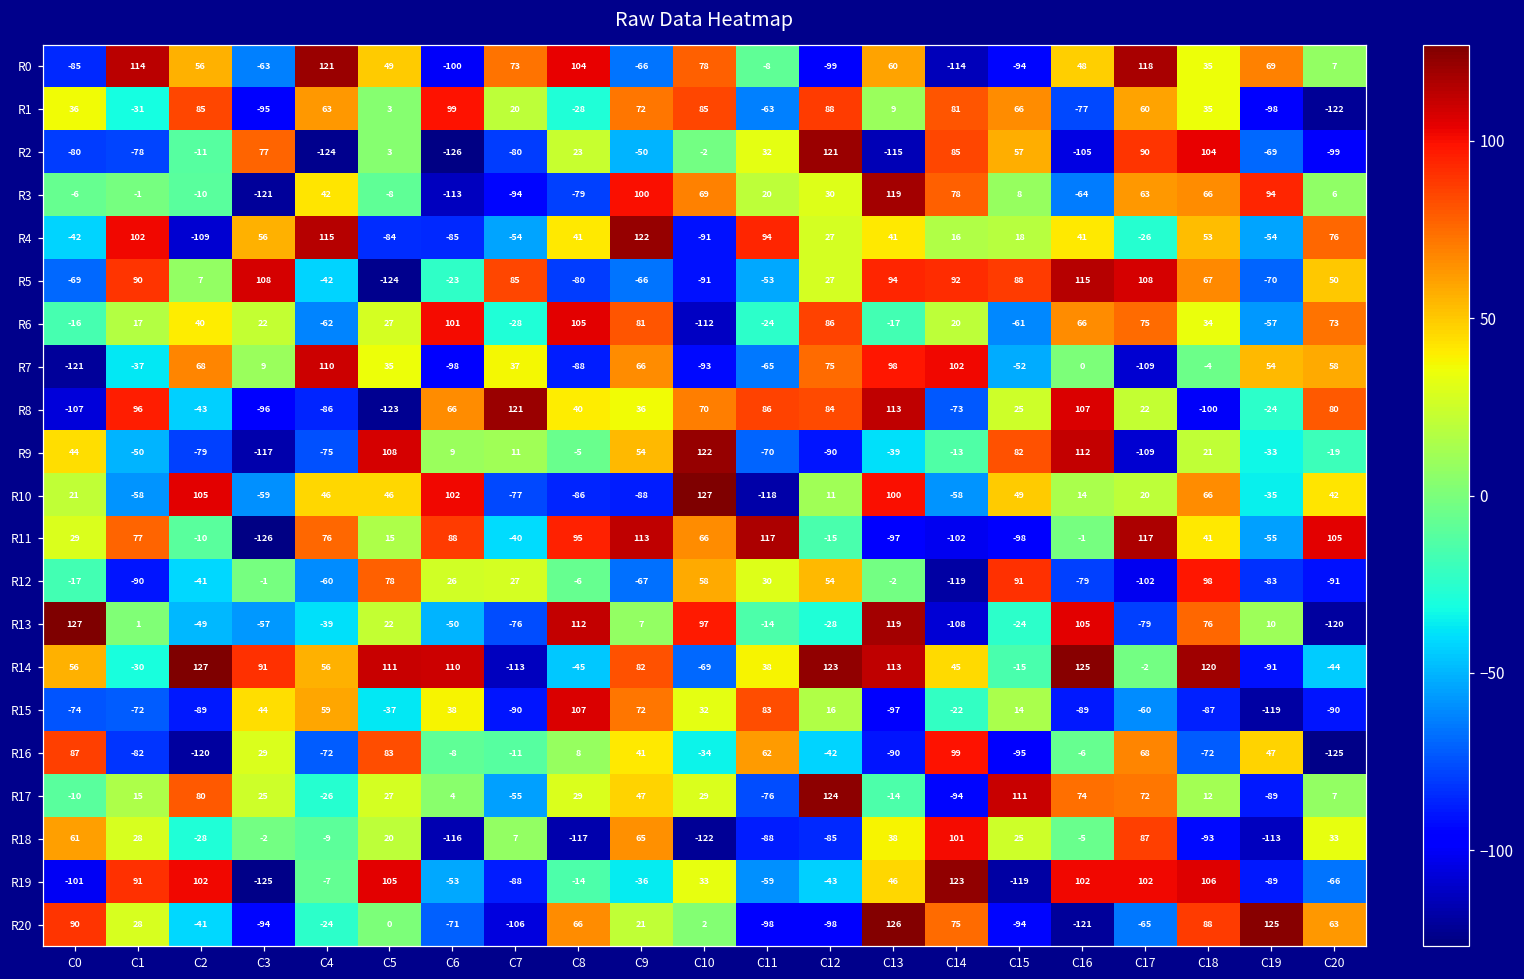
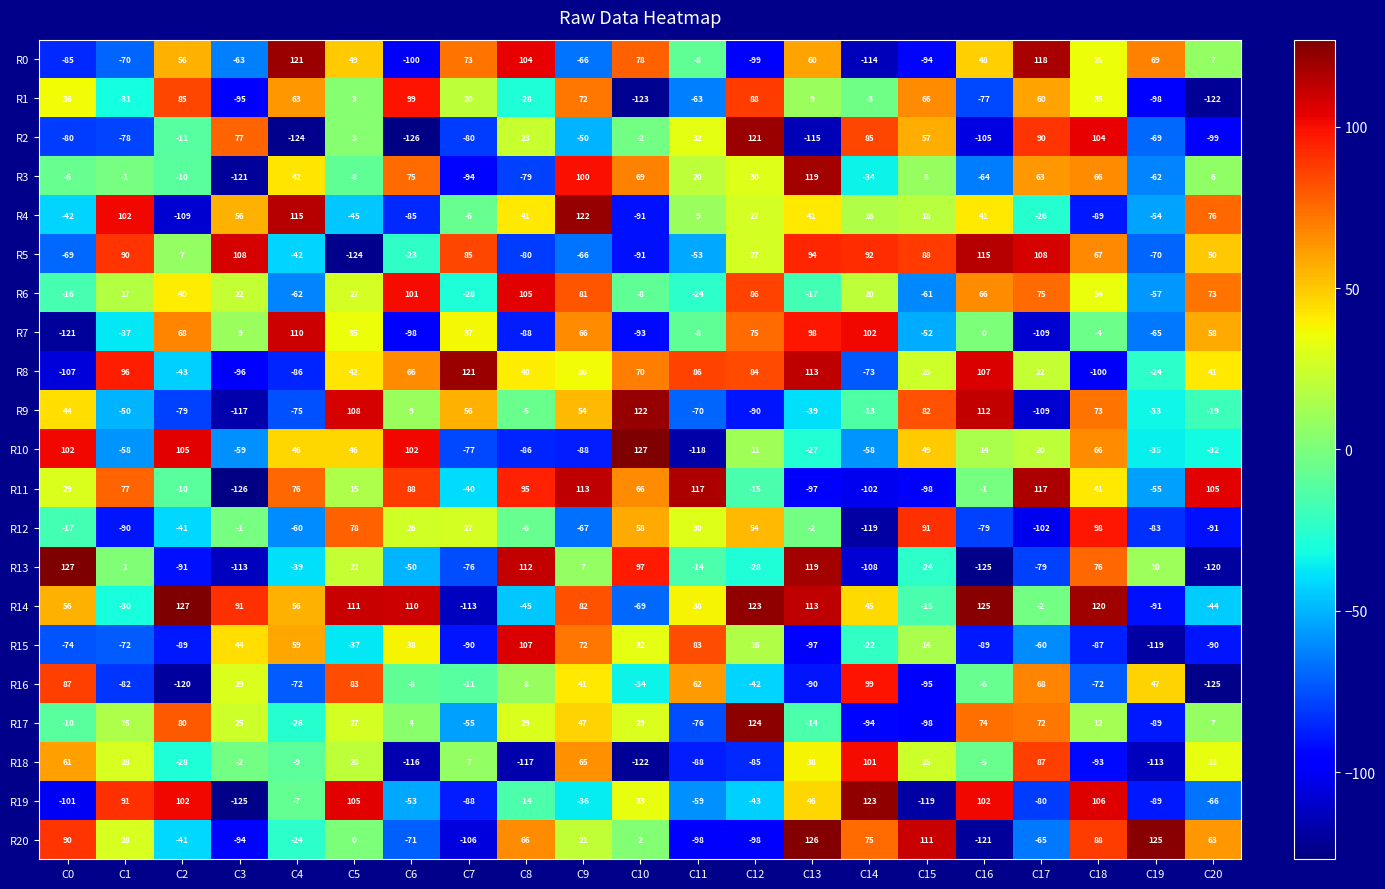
R0, C1: 114 -> -70
R1, C10: 85 -> -123
R1, C14: 81 -> -3
R3, C6: -113 -> 75
R3, C14: 78 -> -34
R3, C19: 94 -> -62
R4, C5: -84 -> -45
R4, C7: -54 -> -6
R4, C11: 94 -> 9
R4, C18: 53 -> -89
R6, C10: -112 -> -8
R7, C11: -65 -> -8
R7, C19: 54 -> -65
R8, C5: -123 -> 42
R8, C20: 80 -> 41
R9, C7: 11 -> 56
R9, C18: 21 -> 73
R10, C0: 21 -> 102
R10, C13: 100 -> -27
R10, C20: 42 -> -32
R13, C2: -49 -> -91
R13, C3: -57 -> -113
R13, C16: 105 -> -125
R17, C15: 111 -> -98
R19, C17: 102 -> -80
R20, C15: -94 -> 111
